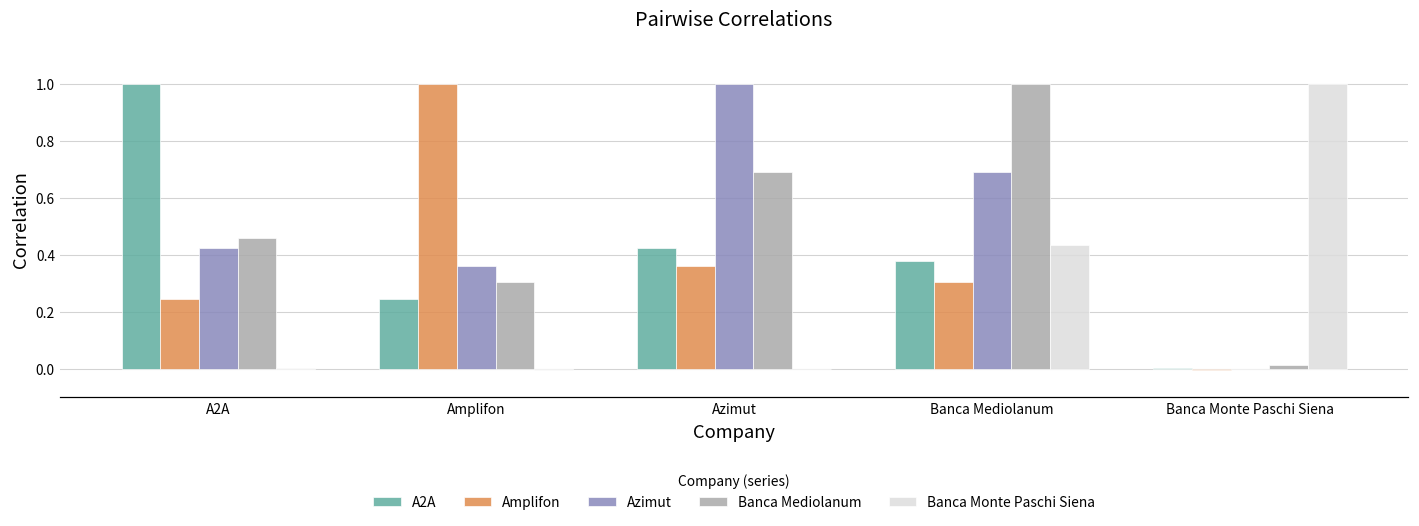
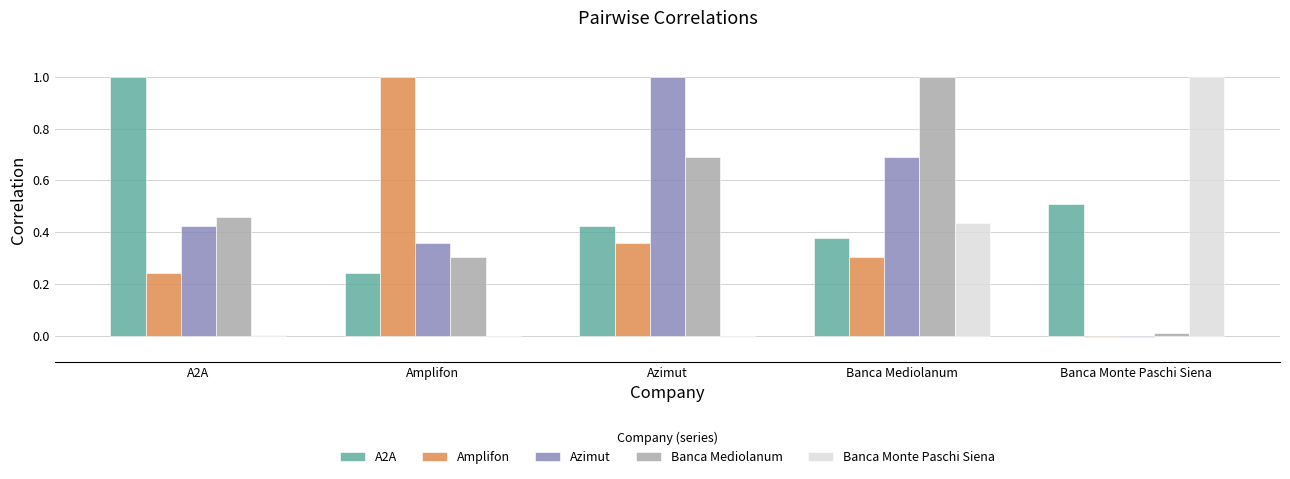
A2A, Banca Monte Paschi Siena: 0.00 -> 0.51
